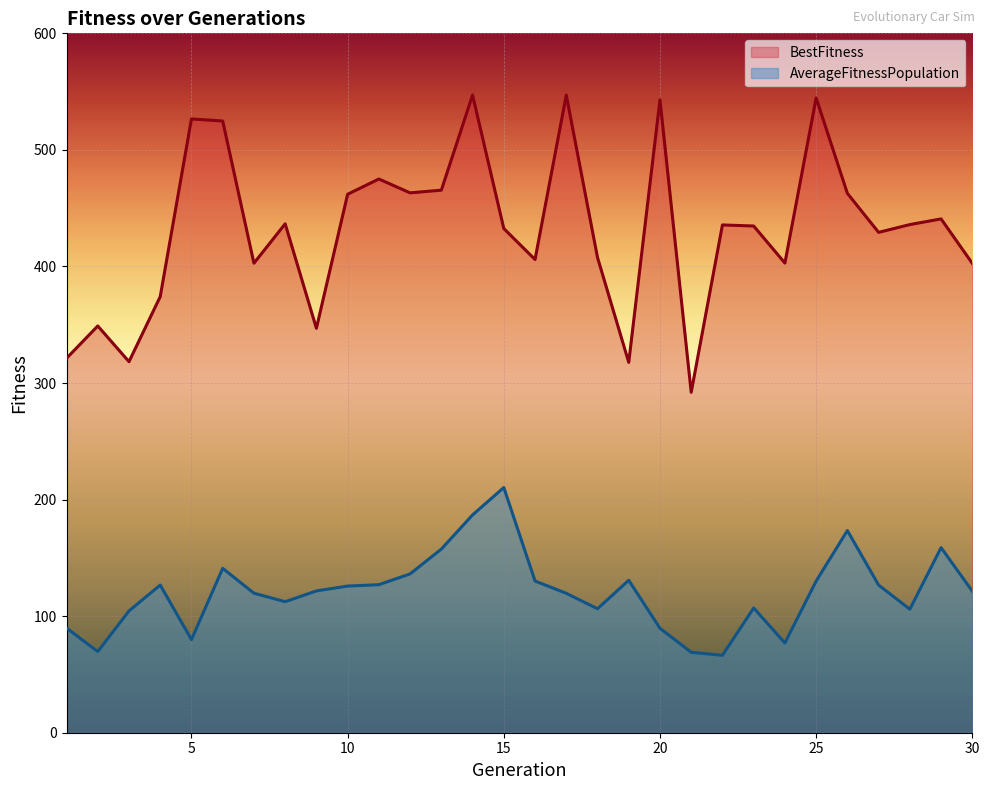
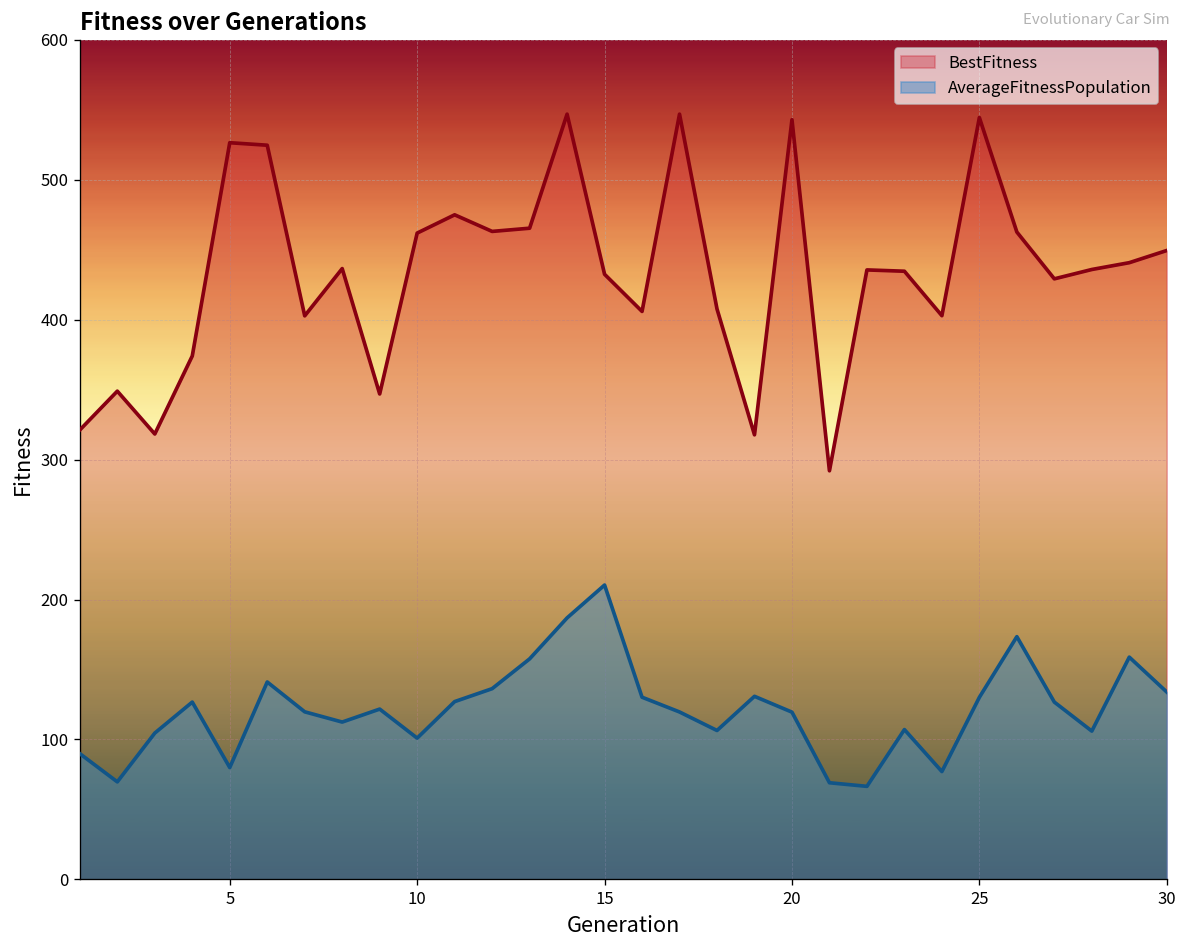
AverageFitnessPopulation, 10: 126 -> 101
AverageFitnessPopulation, 20: 90 -> 119
BestFitness, 30: 403 -> 450
AverageFitnessPopulation, 30: 121 -> 134
